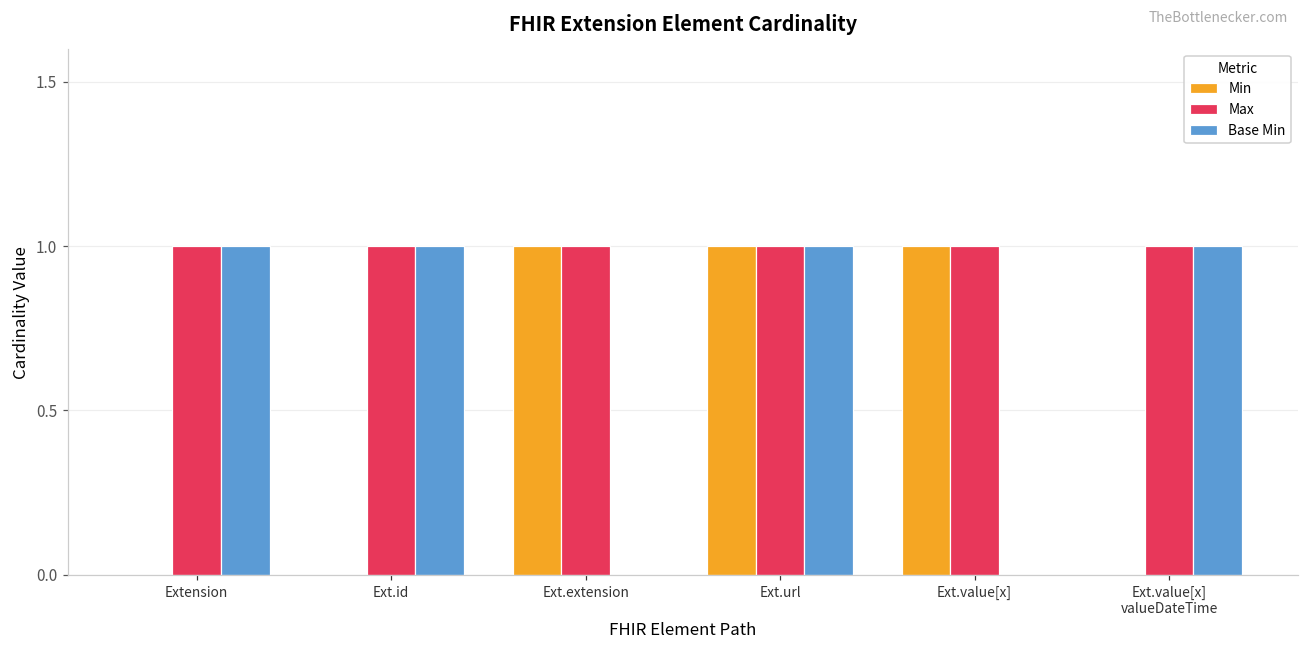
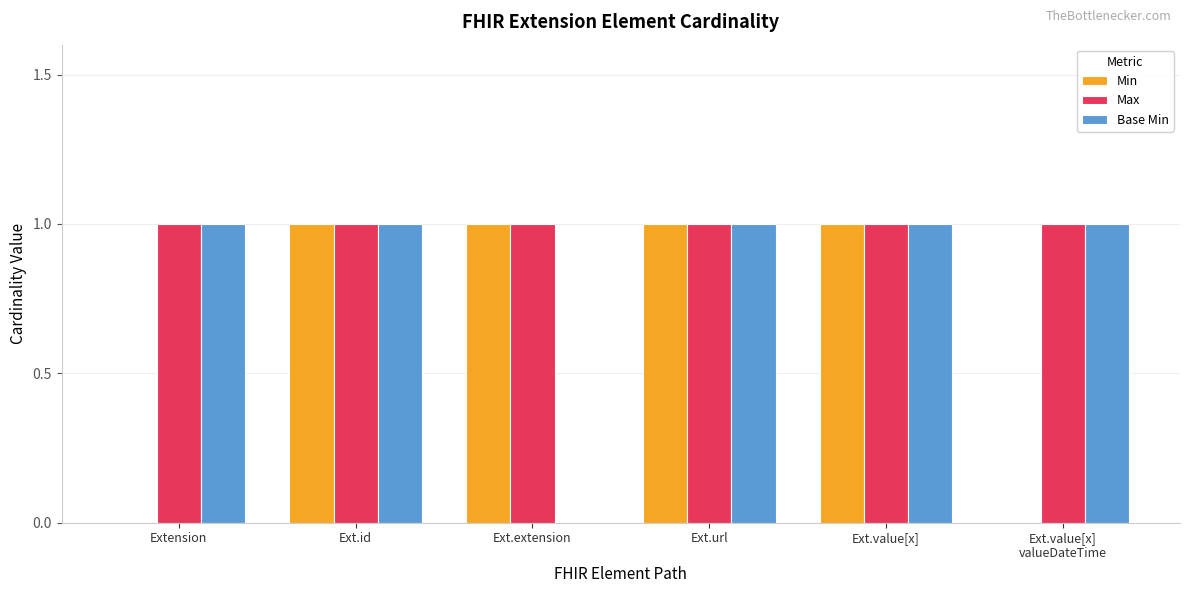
Min, Ext.id: 0 -> 1
Base Min, Ext.value[x]: 0 -> 1
